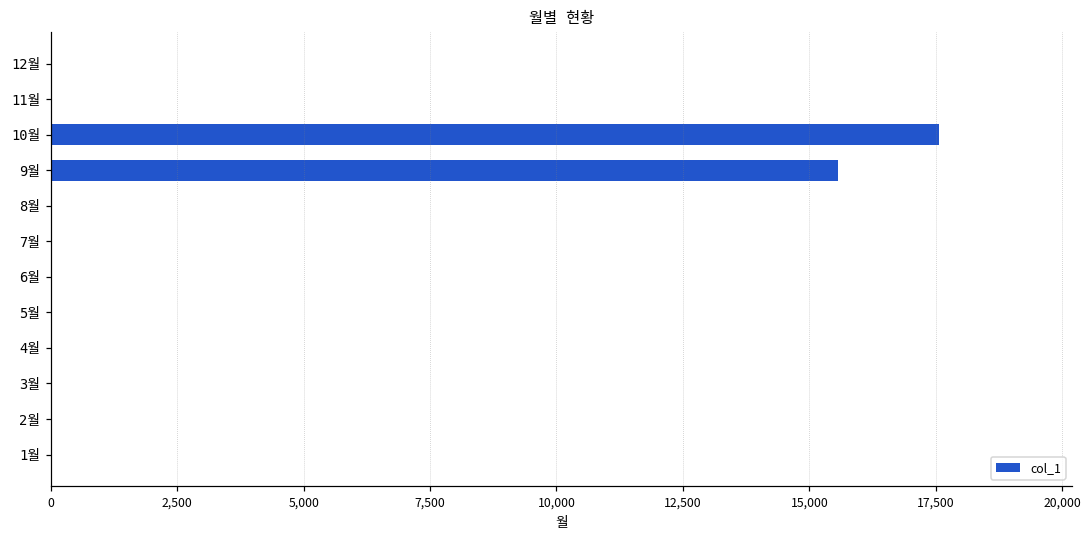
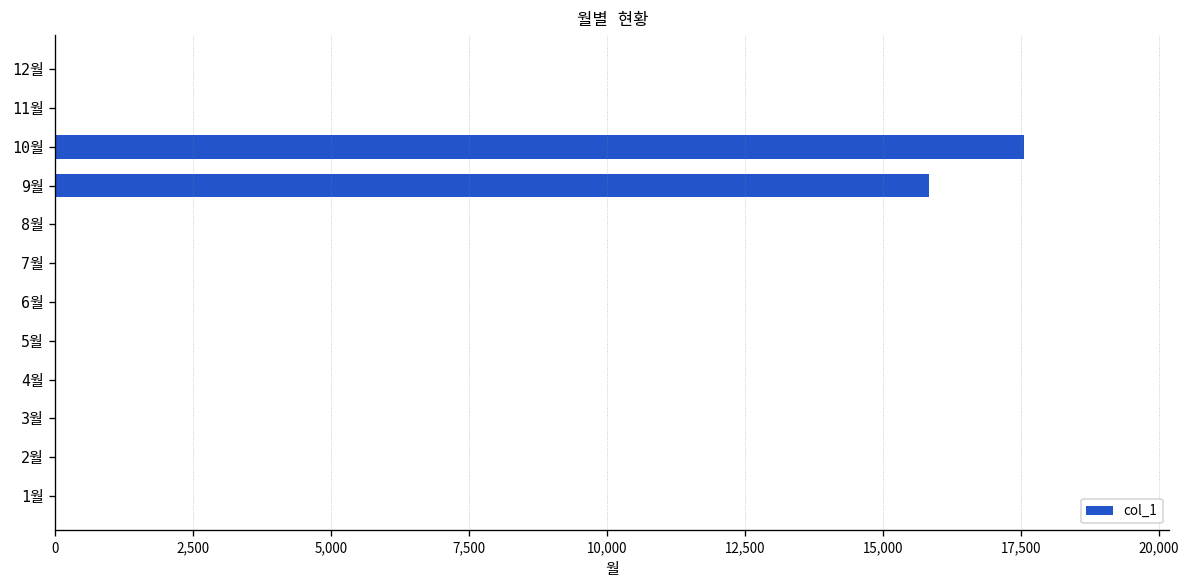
9월: 15,600 -> 15,800
